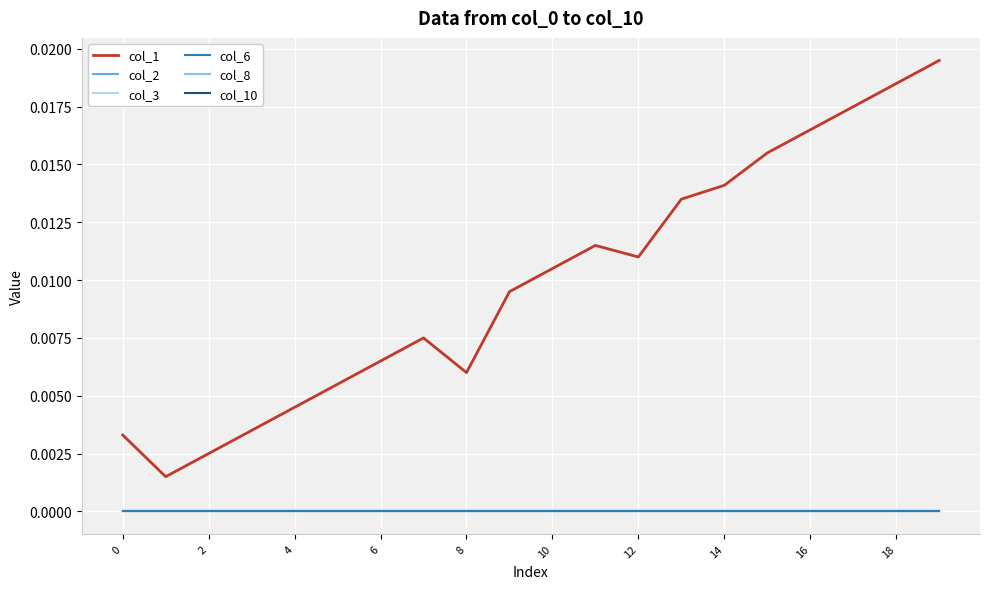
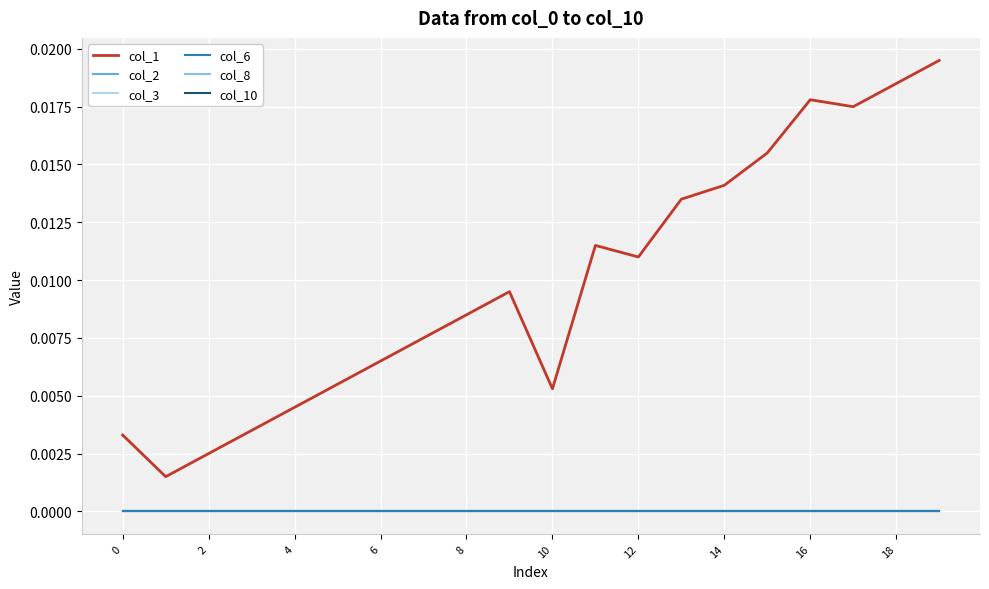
col_1, 8: 0.0060 -> 0.0085
col_1, 10: 0.0105 -> 0.0053
col_1, 16: 0.0165 -> 0.0178
